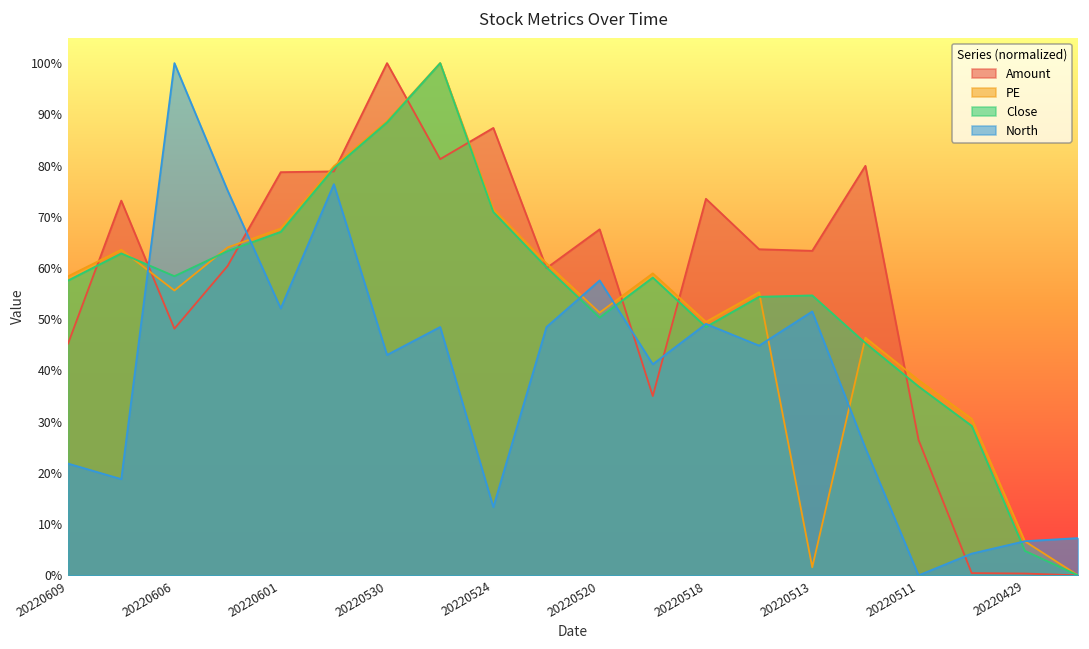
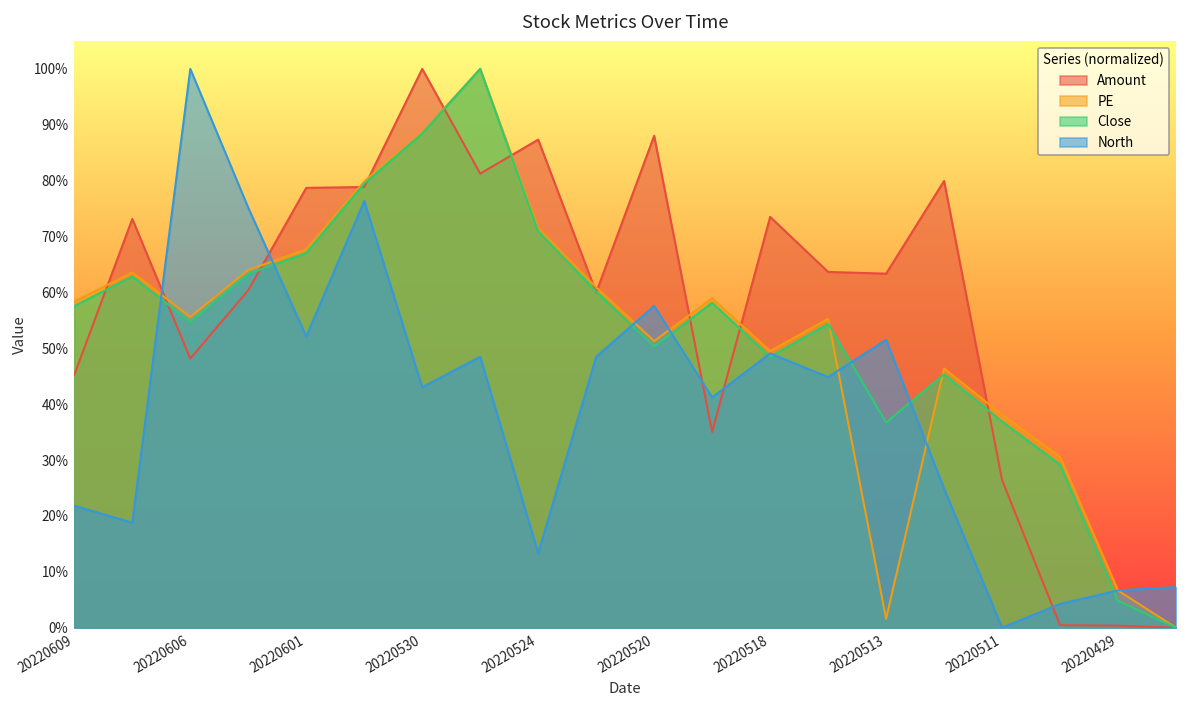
Close, 20220606: 58% -> 55%
Amount, 20220520: 68% -> 88%
Close, 20220513: 55% -> 37%
